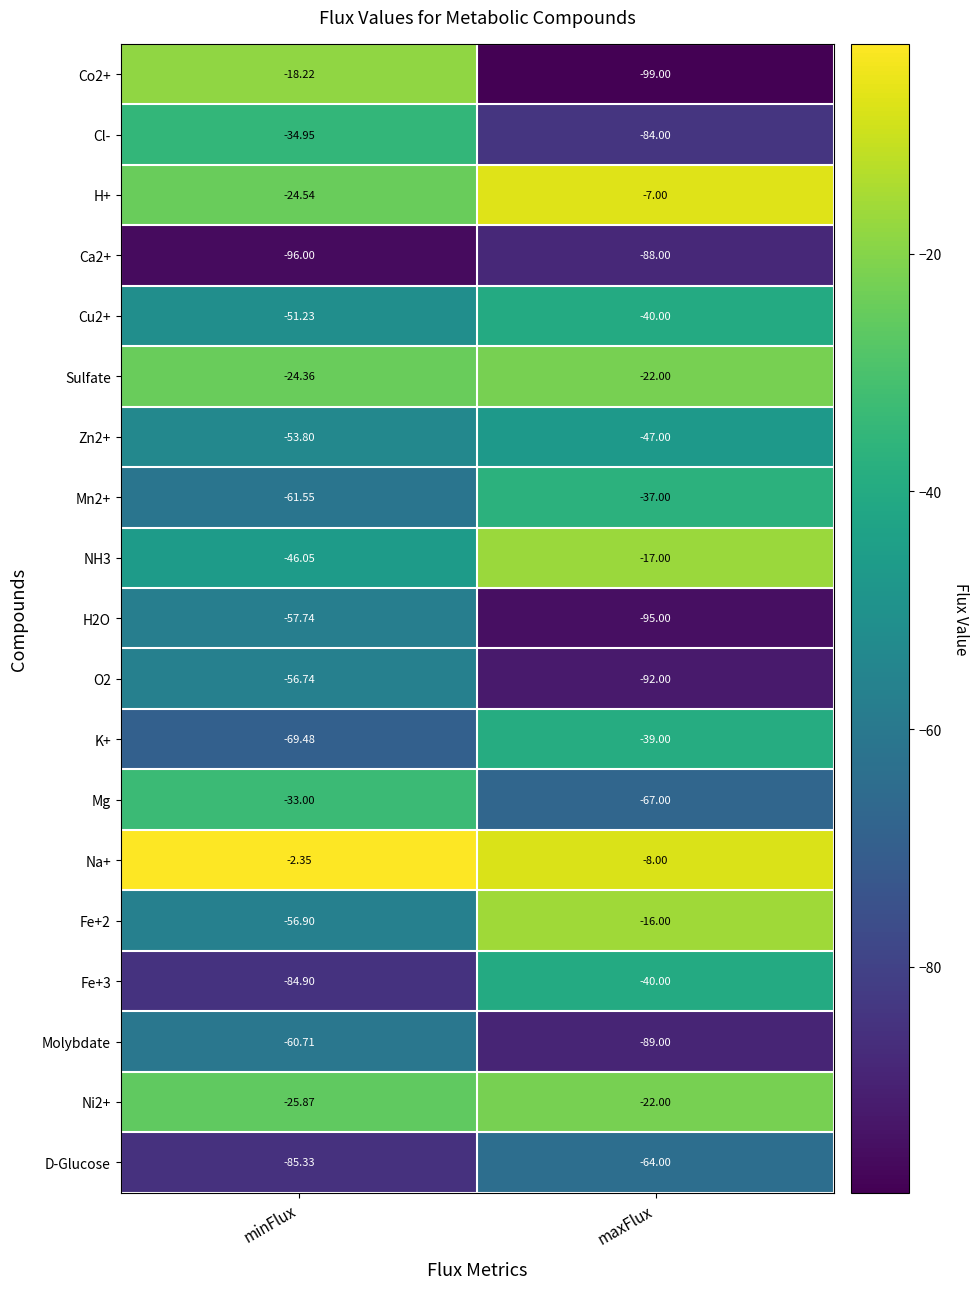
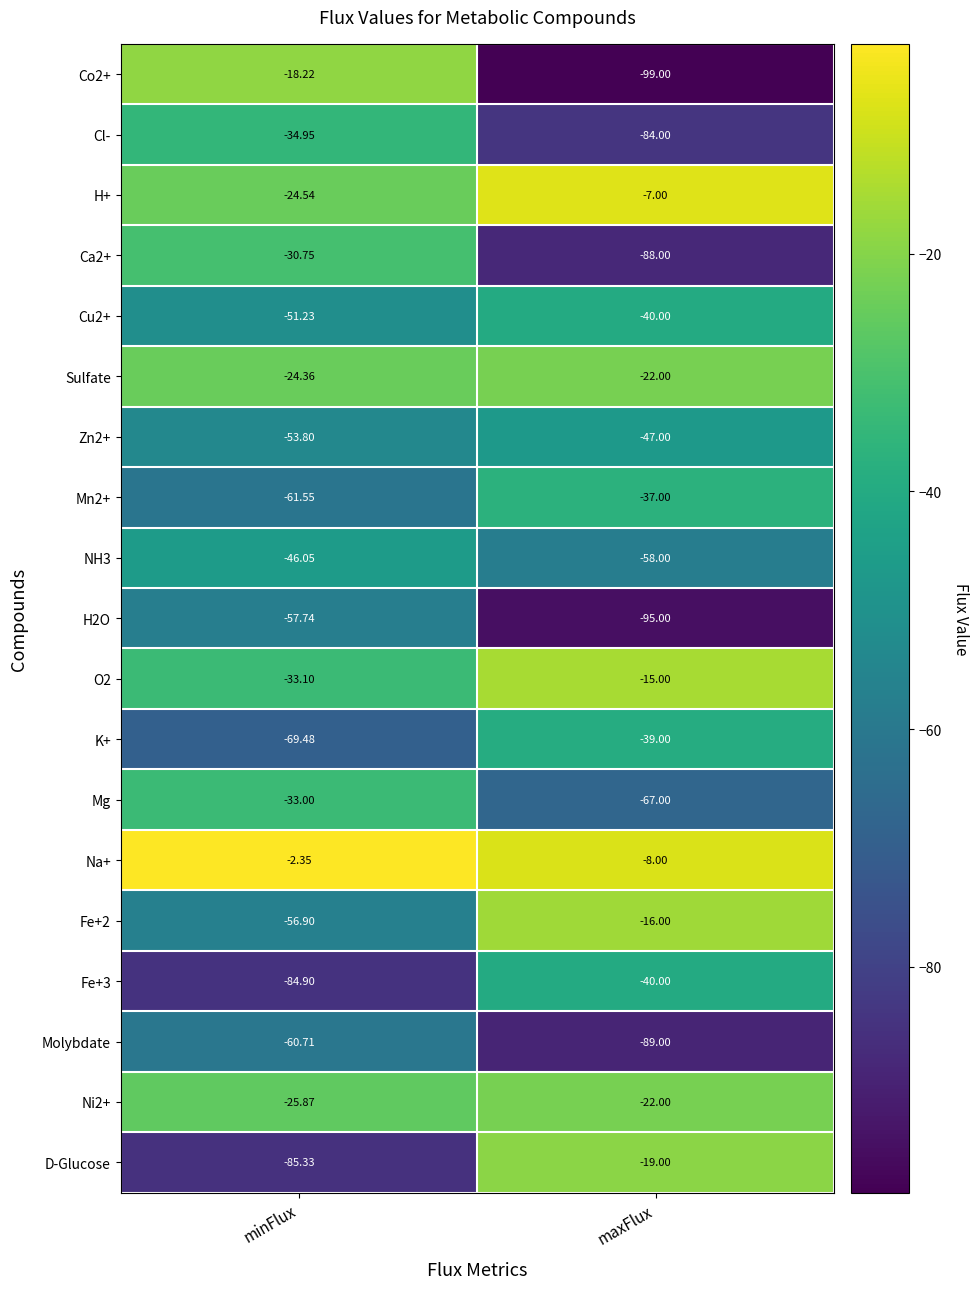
Ca2+, minFlux: -96.00 -> -30.75
NH3, maxFlux: -17.00 -> -58.00
O2, minFlux: -56.74 -> -33.10
O2, maxFlux: -92.00 -> -15.00
D-Glucose, maxFlux: -64.00 -> -19.00
